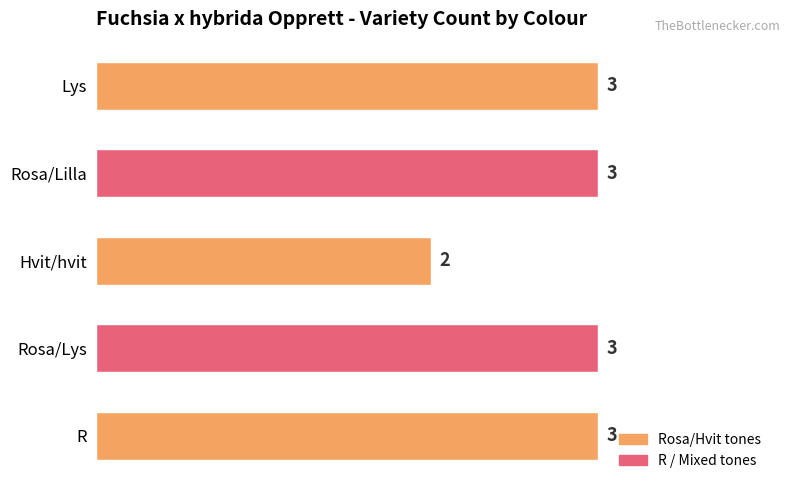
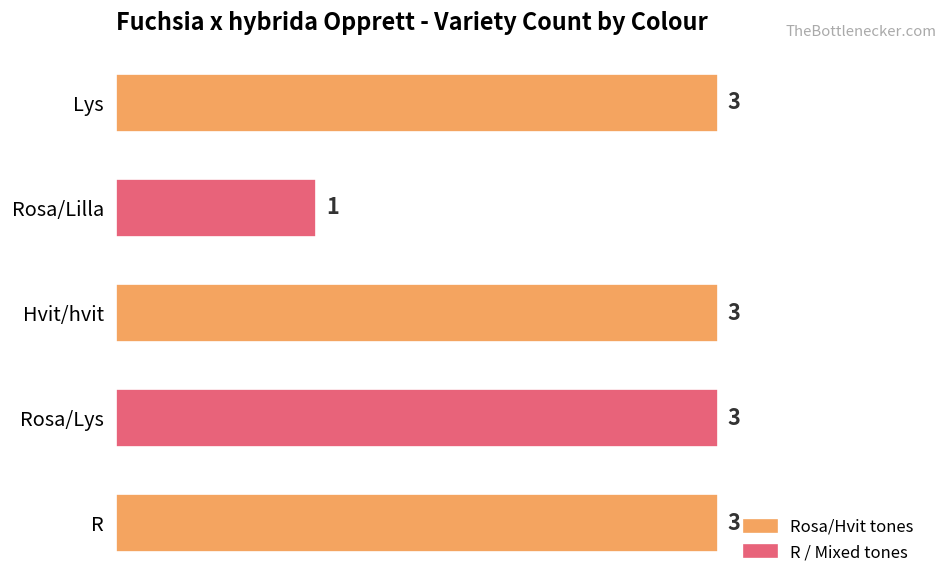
Rosa/Lilla: 3 -> 1
Hvit/hvit: 2 -> 3
